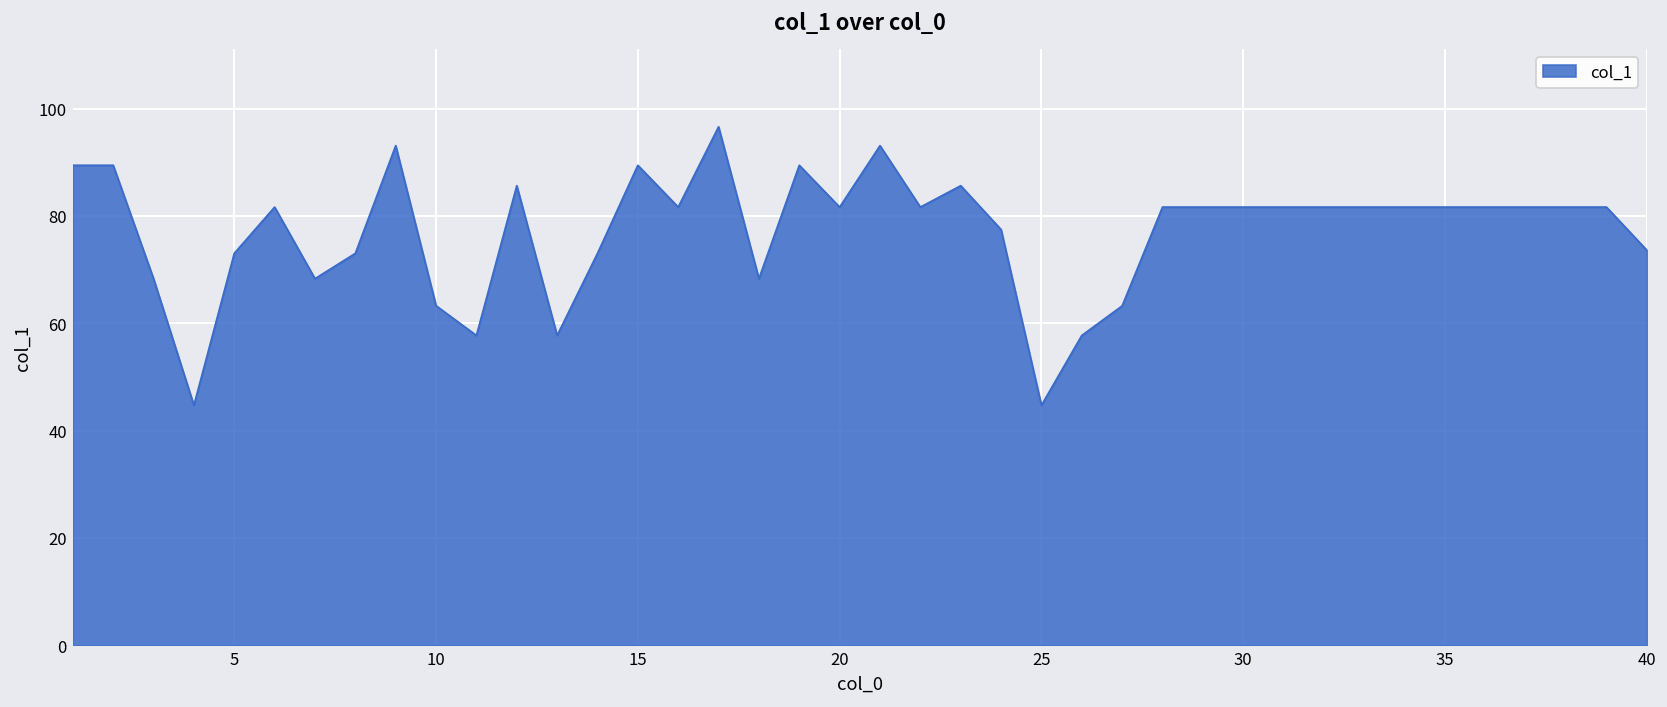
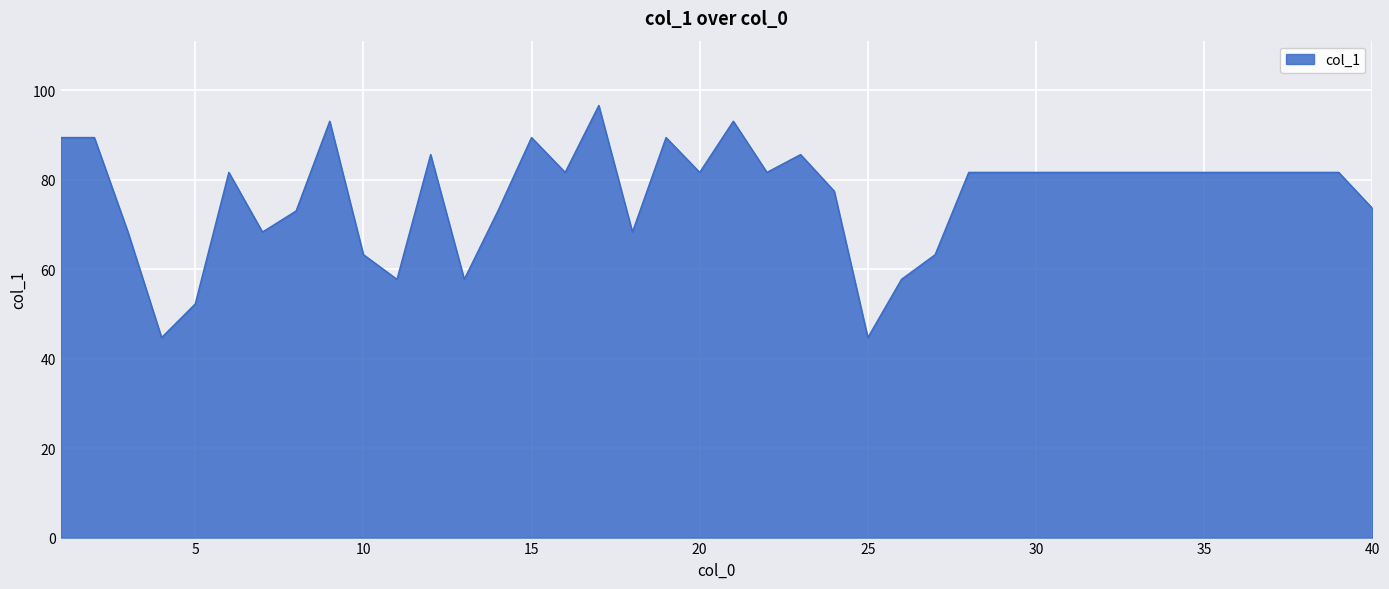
5: 73 -> 52
